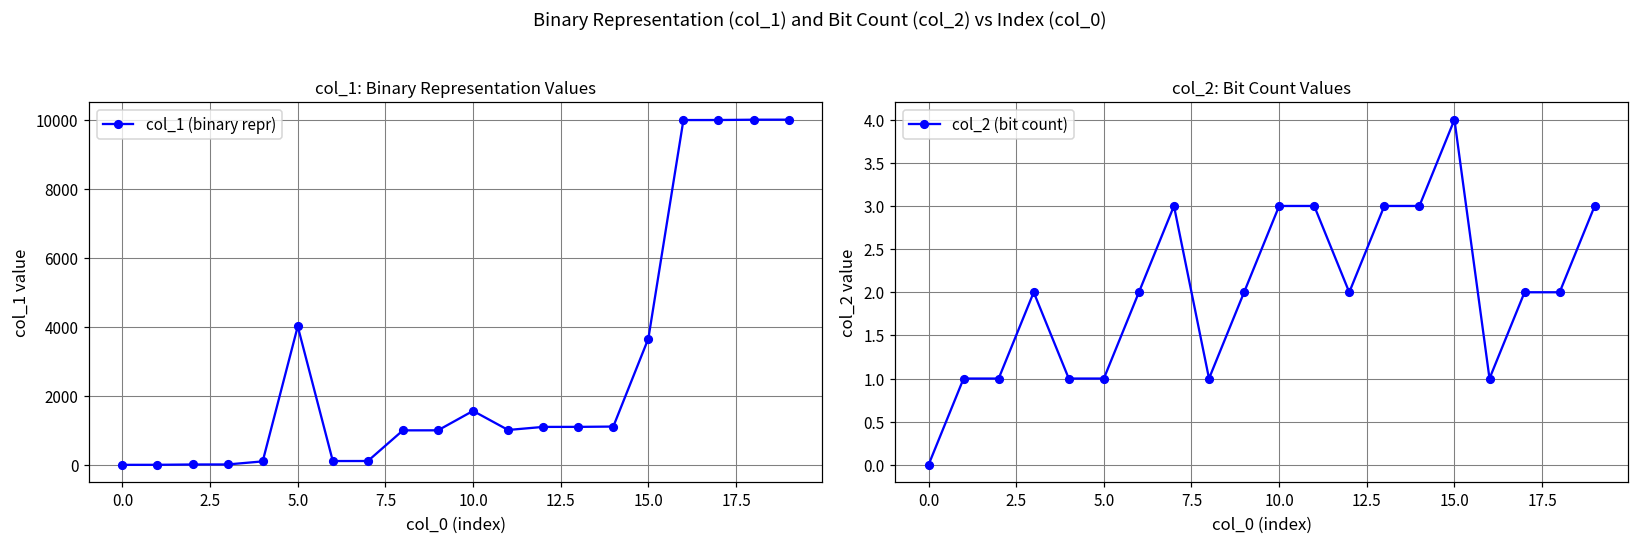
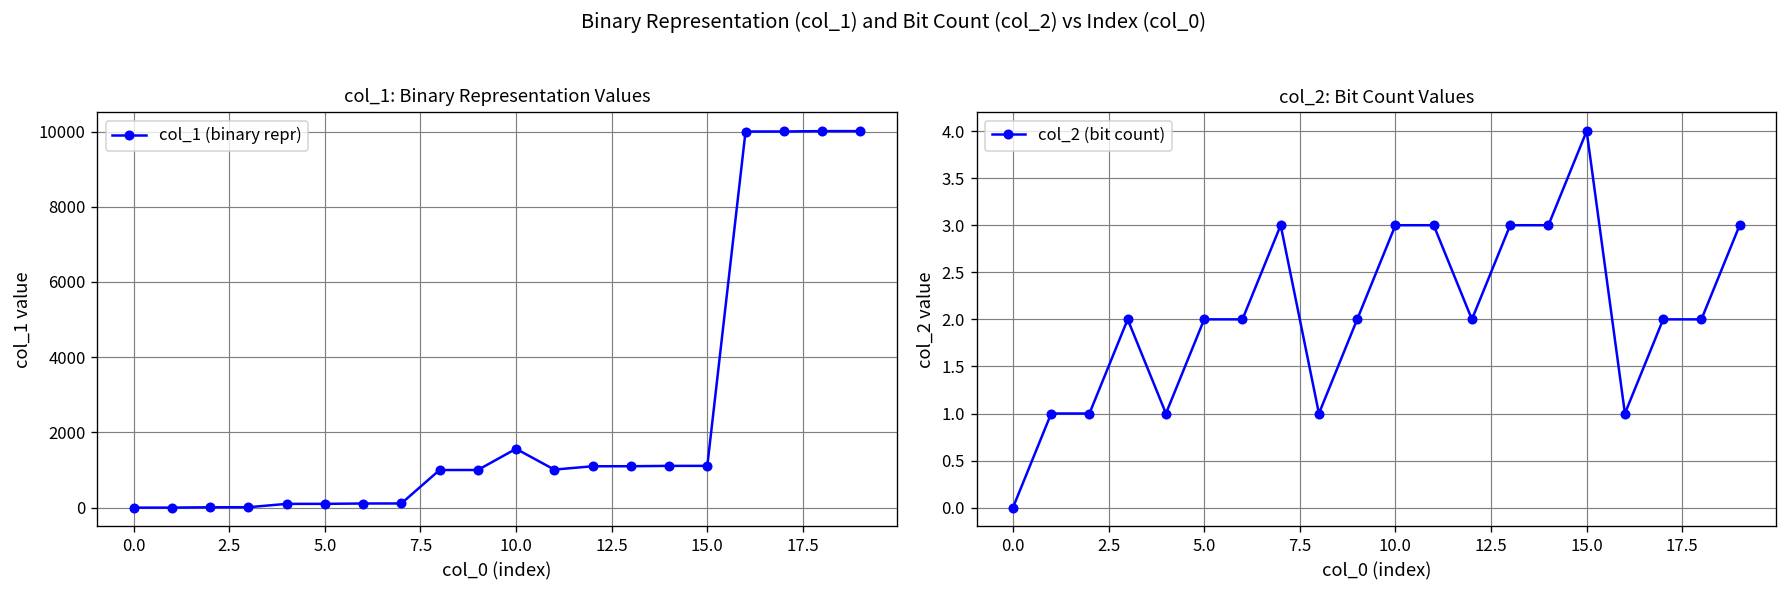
col_1: Binary Representation Values, 5.0: 4000 -> 100
col_1: Binary Representation Values, 15.0: 3700 -> 1100
col_2: Bit Count Values, 5.0: 1 -> 2
